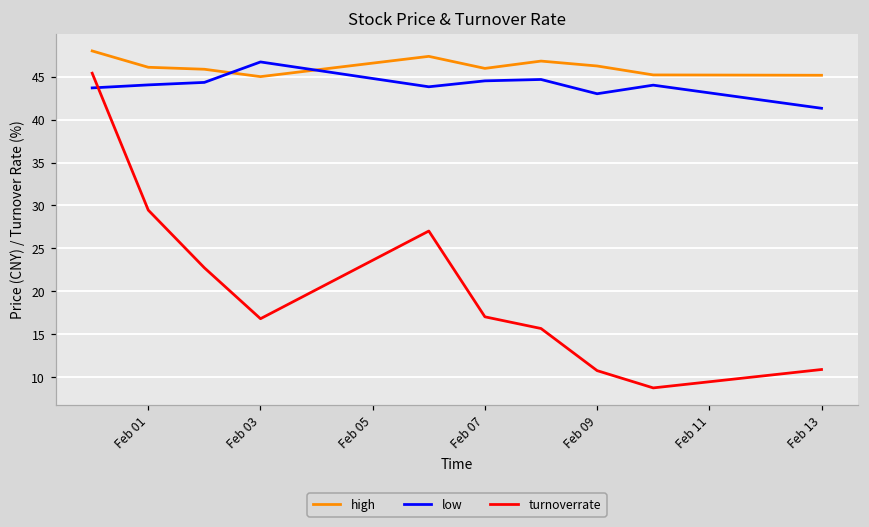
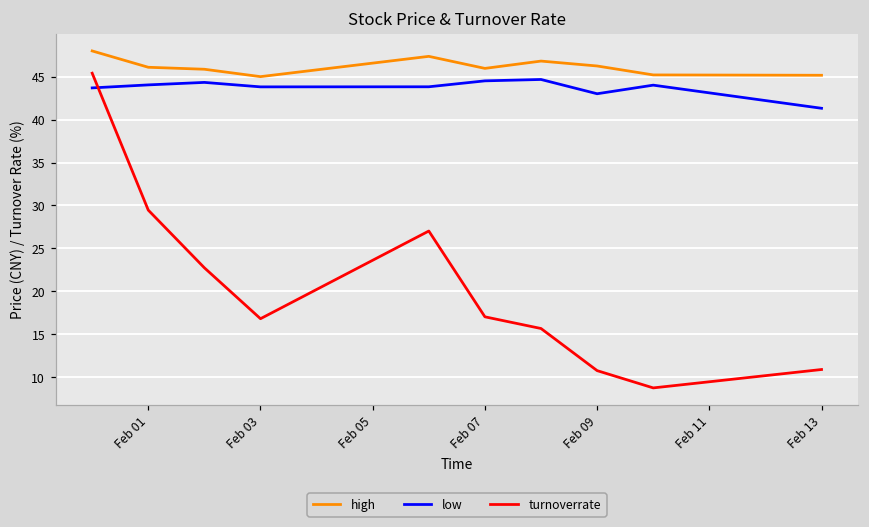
low, Feb 03: 47 -> 44
